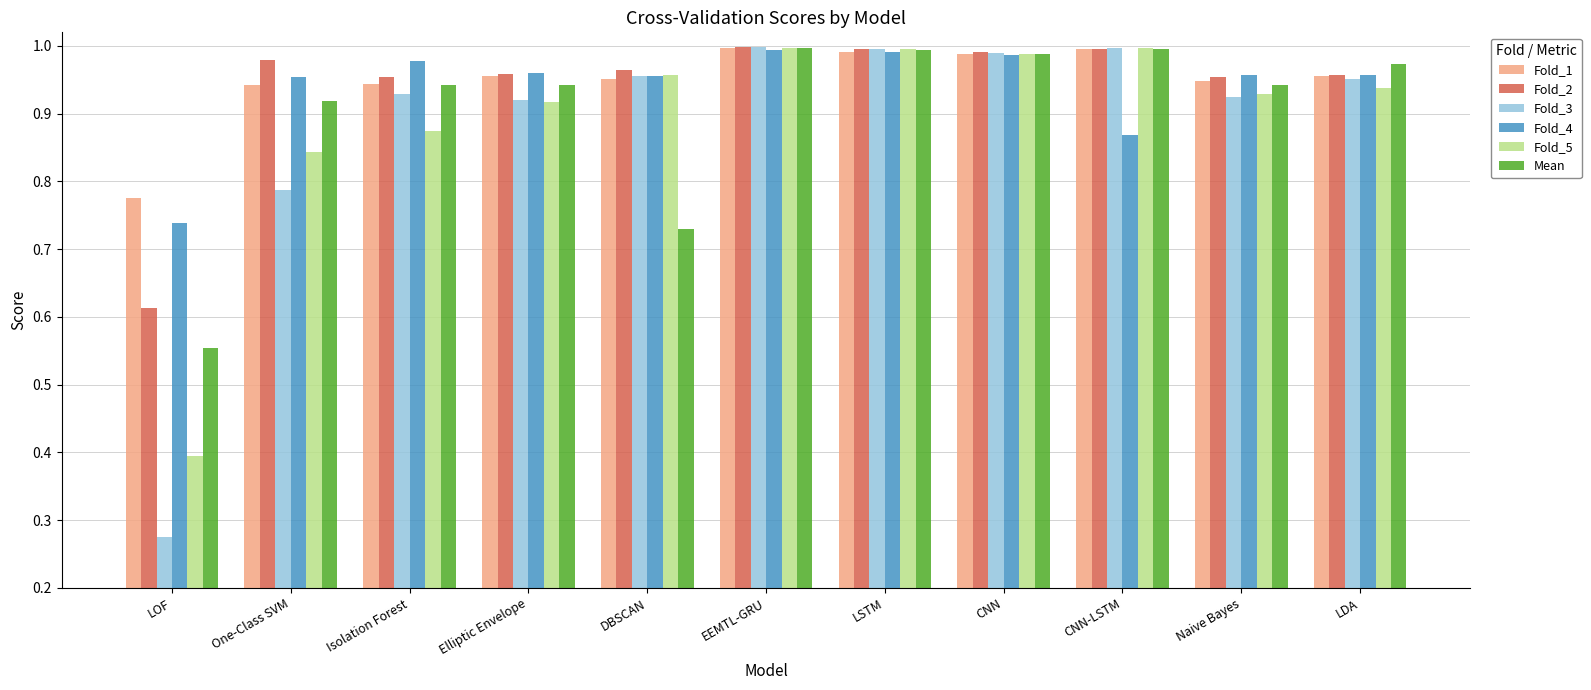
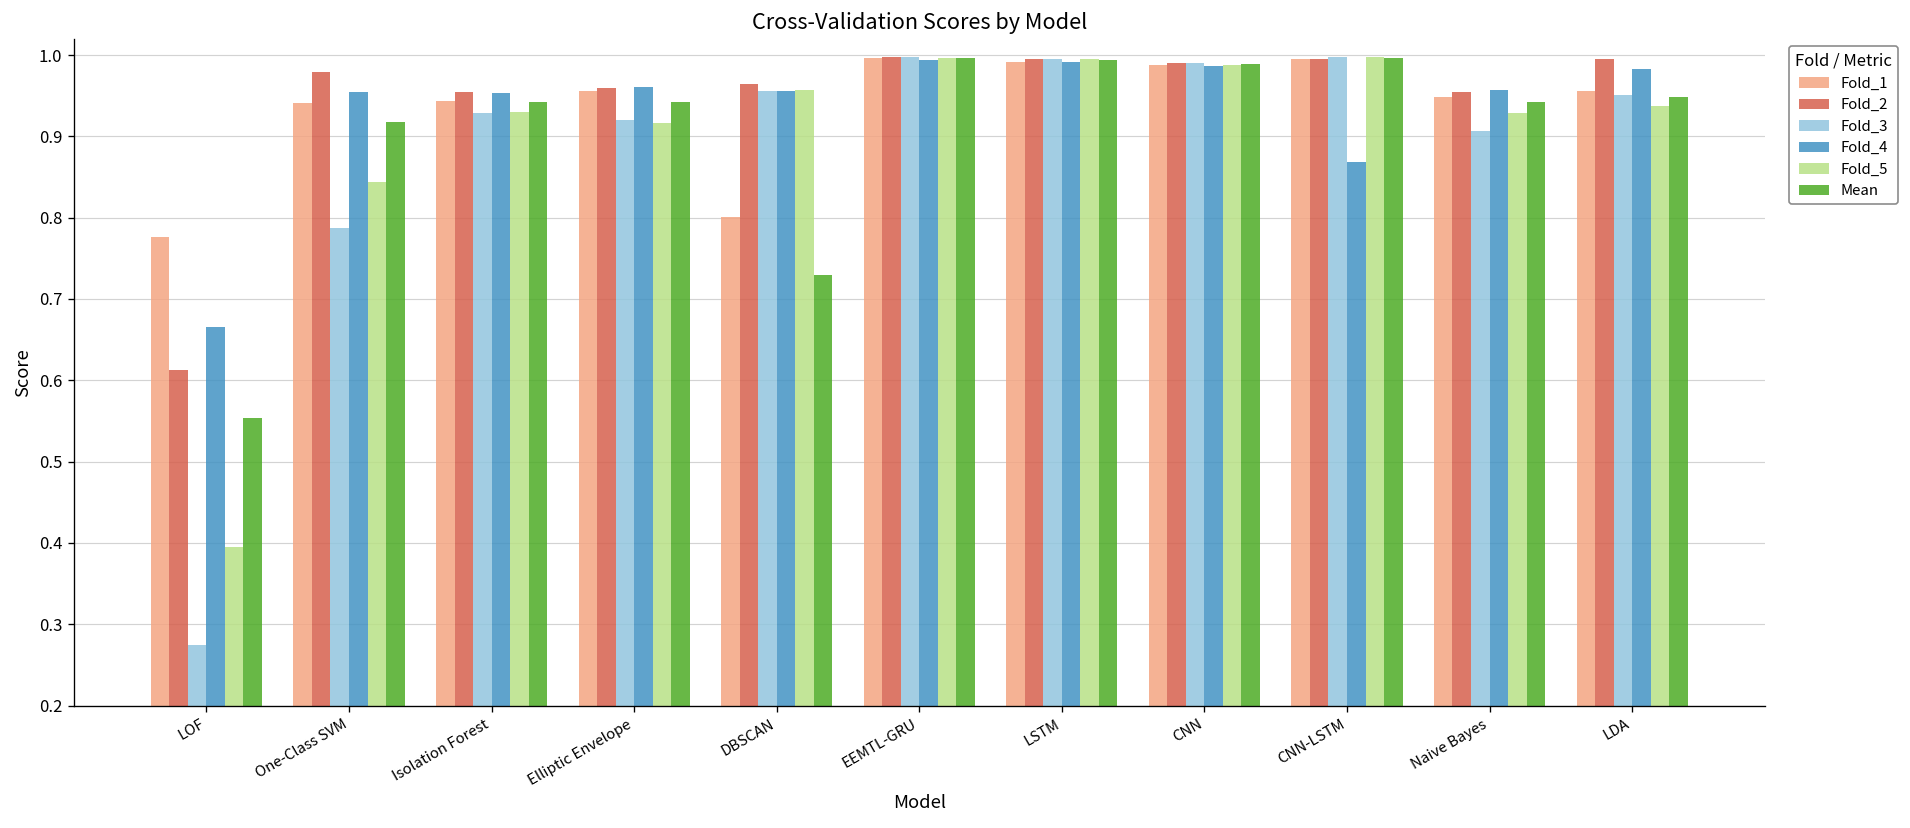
Fold_4, LOF: 0.74 -> 0.67
Fold_4, Isolation Forest: 0.98 -> 0.95
Fold_5, Isolation Forest: 0.87 -> 0.93
Fold_1, DBSCAN: 0.95 -> 0.80
Fold_3, Naive Bayes: 0.93 -> 0.91
Fold_2, LDA: 0.96 -> 0.99
Fold_4, LDA: 0.96 -> 0.98
Mean, LDA: 0.97 -> 0.95
